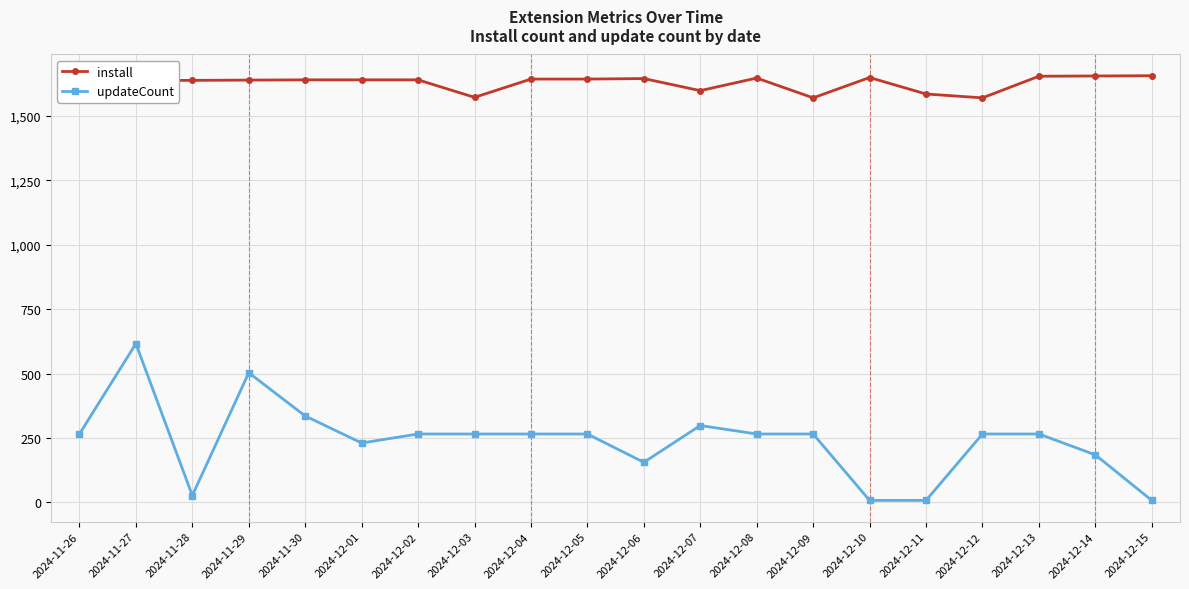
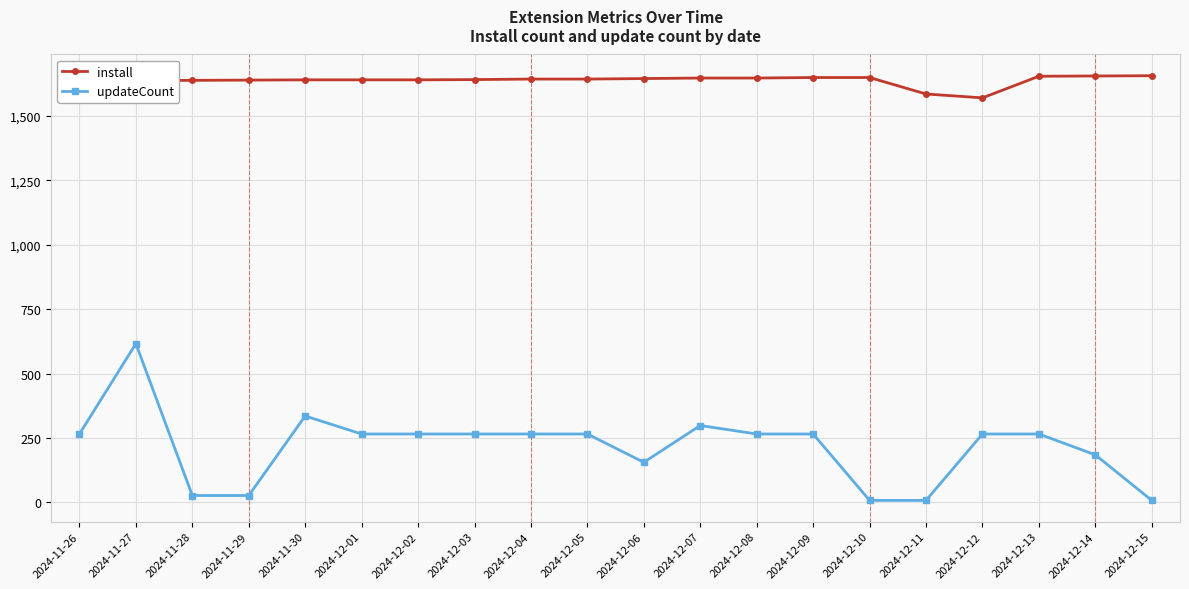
updateCount, 2024-11-29: 500 -> 30
updateCount, 2024-12-01: 230 -> 270
install, 2024-12-03: 1,570 -> 1,640
install, 2024-12-07: 1,600 -> 1,650
install, 2024-12-09: 1,570 -> 1,650
